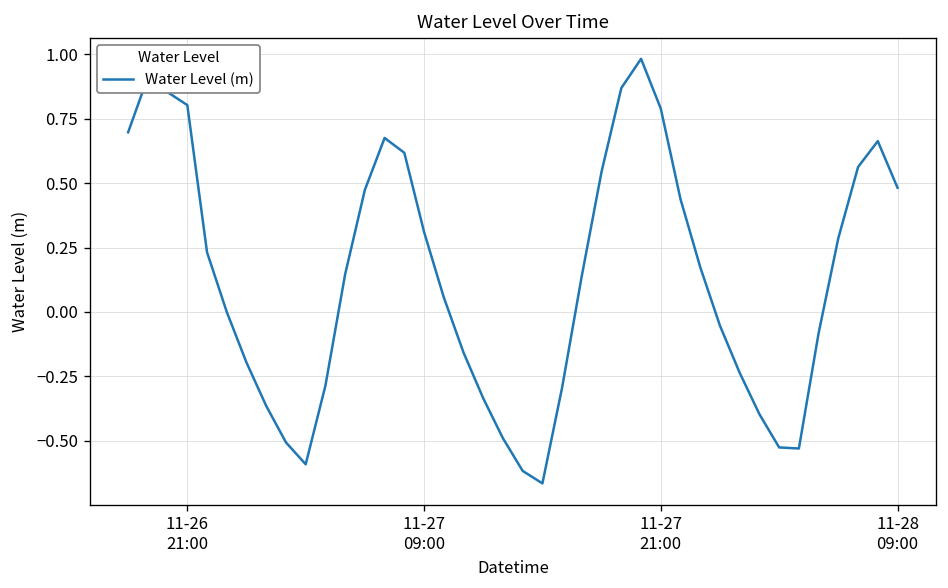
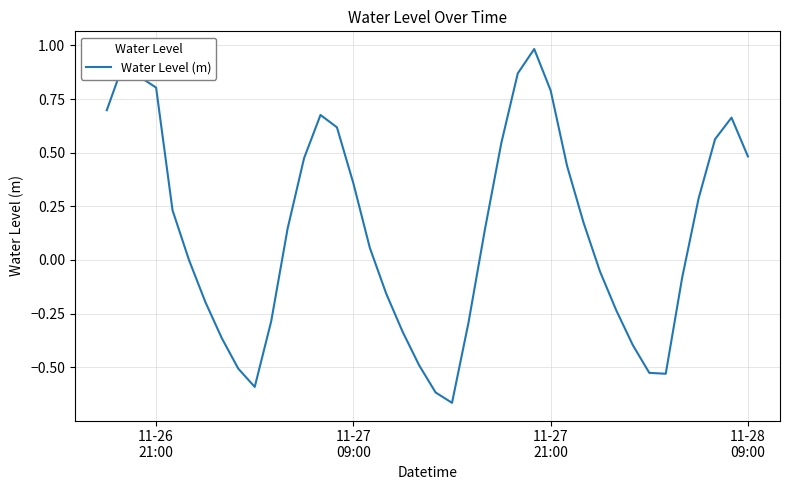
11-27 09:00: 0.31 -> 0.36
